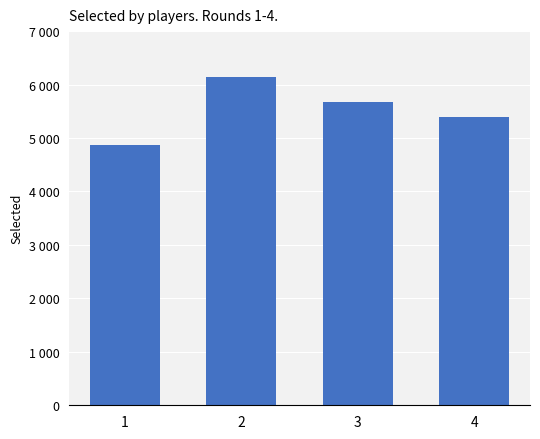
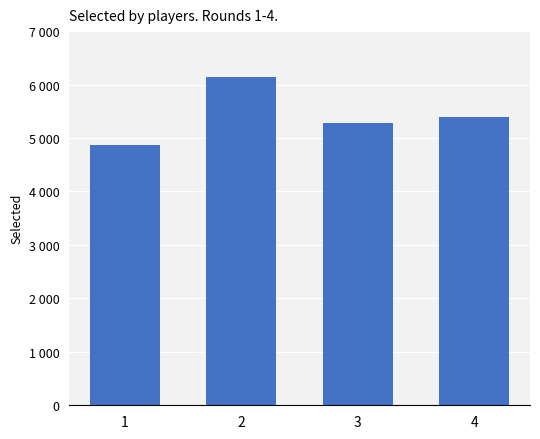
3: 5700 -> 5300
